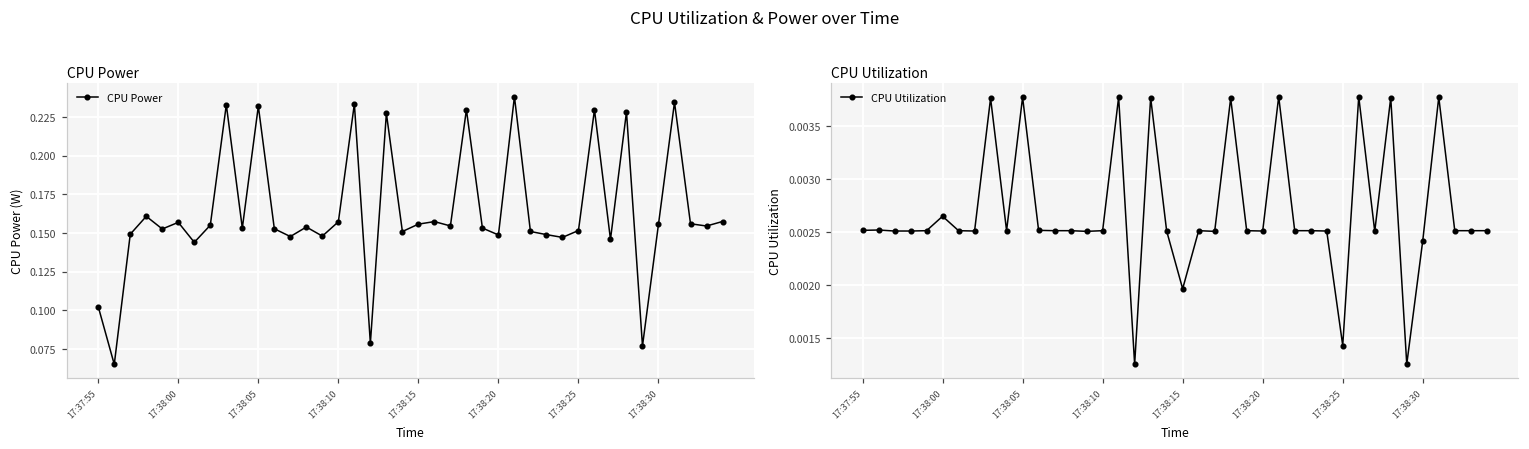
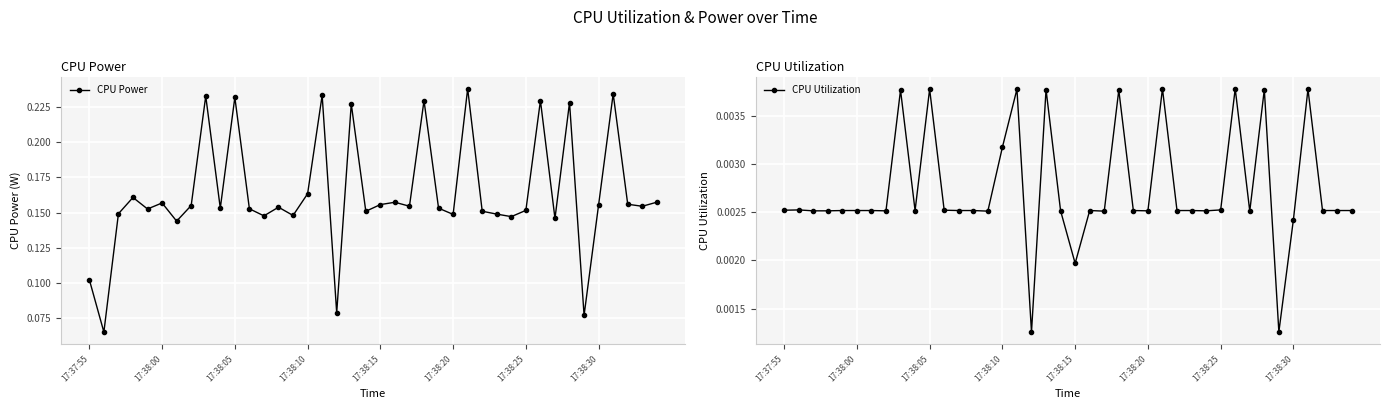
CPU Power, 17:38:10: 0.157 -> 0.163
CPU Utilization, 17:38:00: 0.0027 -> 0.0025
CPU Utilization, 17:38:10: 0.0025 -> 0.0032
CPU Utilization, 17:38:25: 0.0014 -> 0.0025
